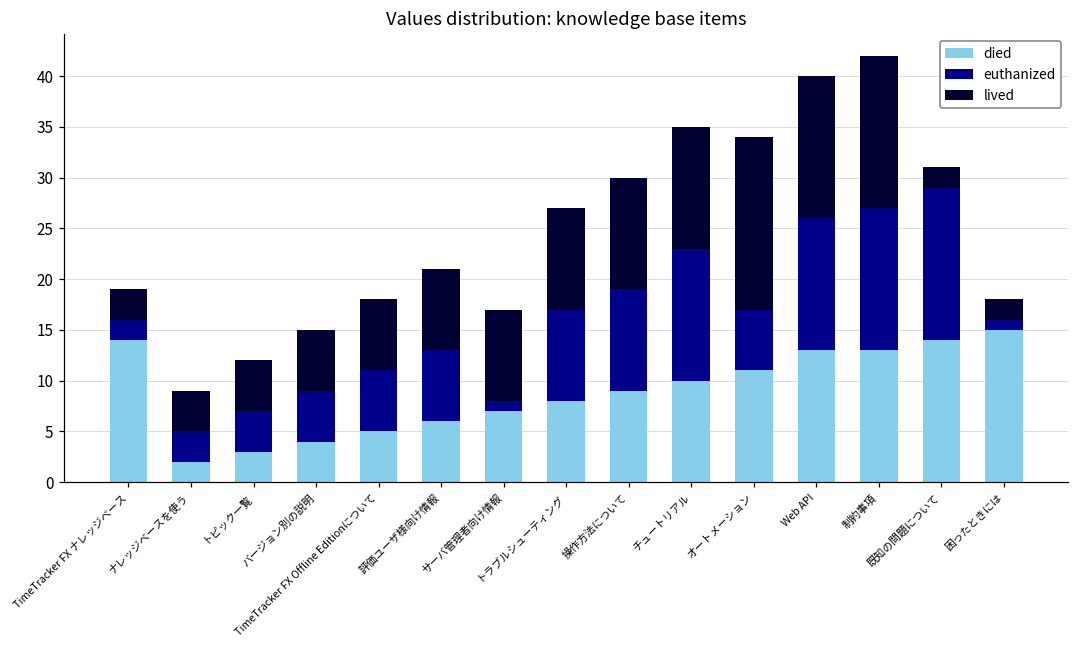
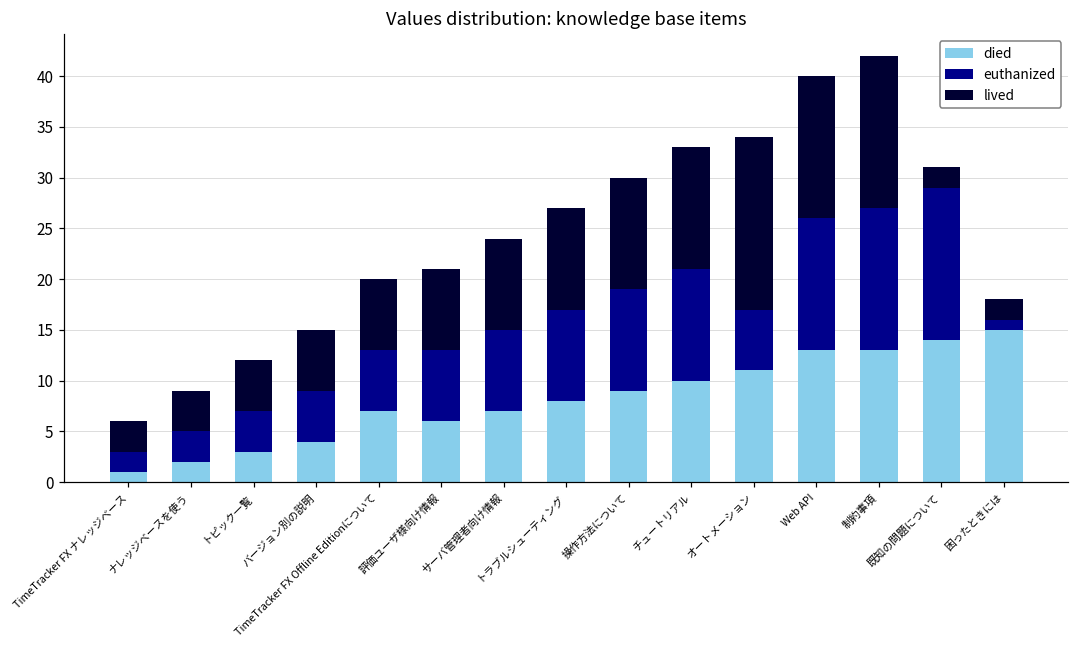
died, TimeTracker FX ナレッジベース: 14 -> 1
died, TimeTracker FX Offline Editionについて: 5 -> 7
euthanized, サーバ管理者向け情報: 1 -> 8
euthanized, チュートリアル: 13 -> 11
